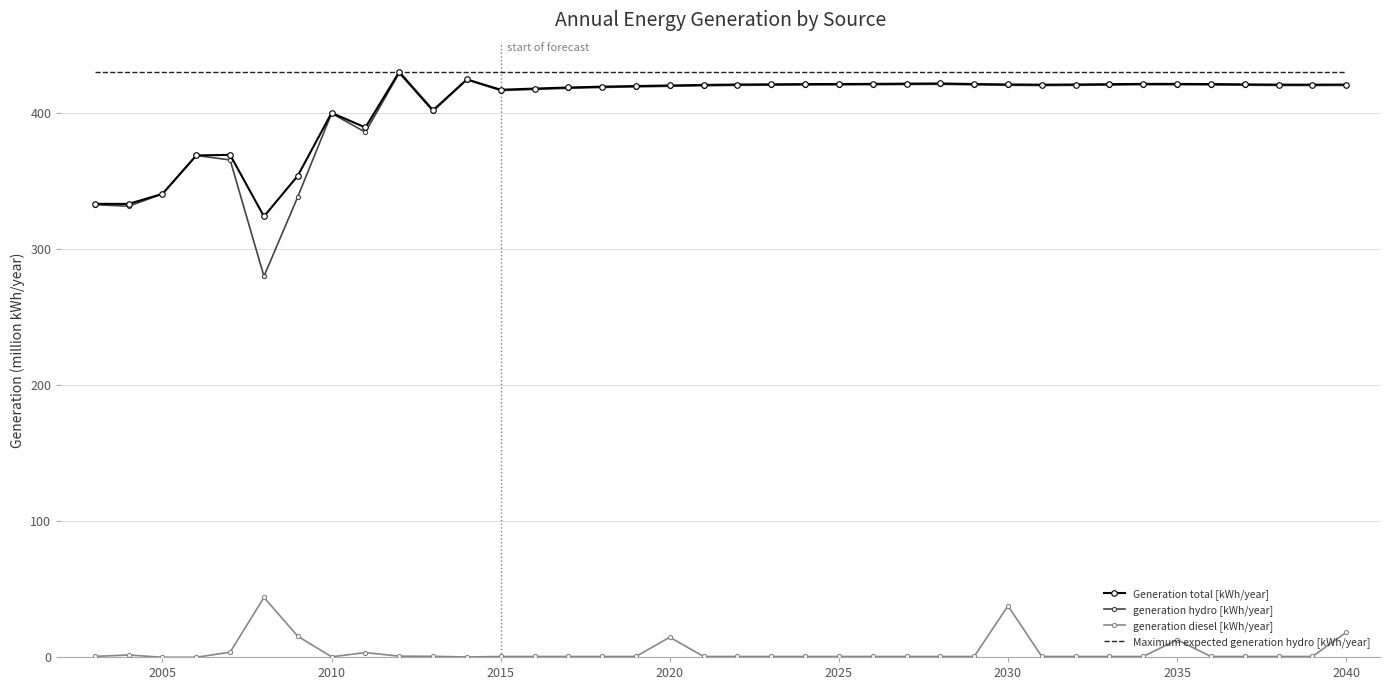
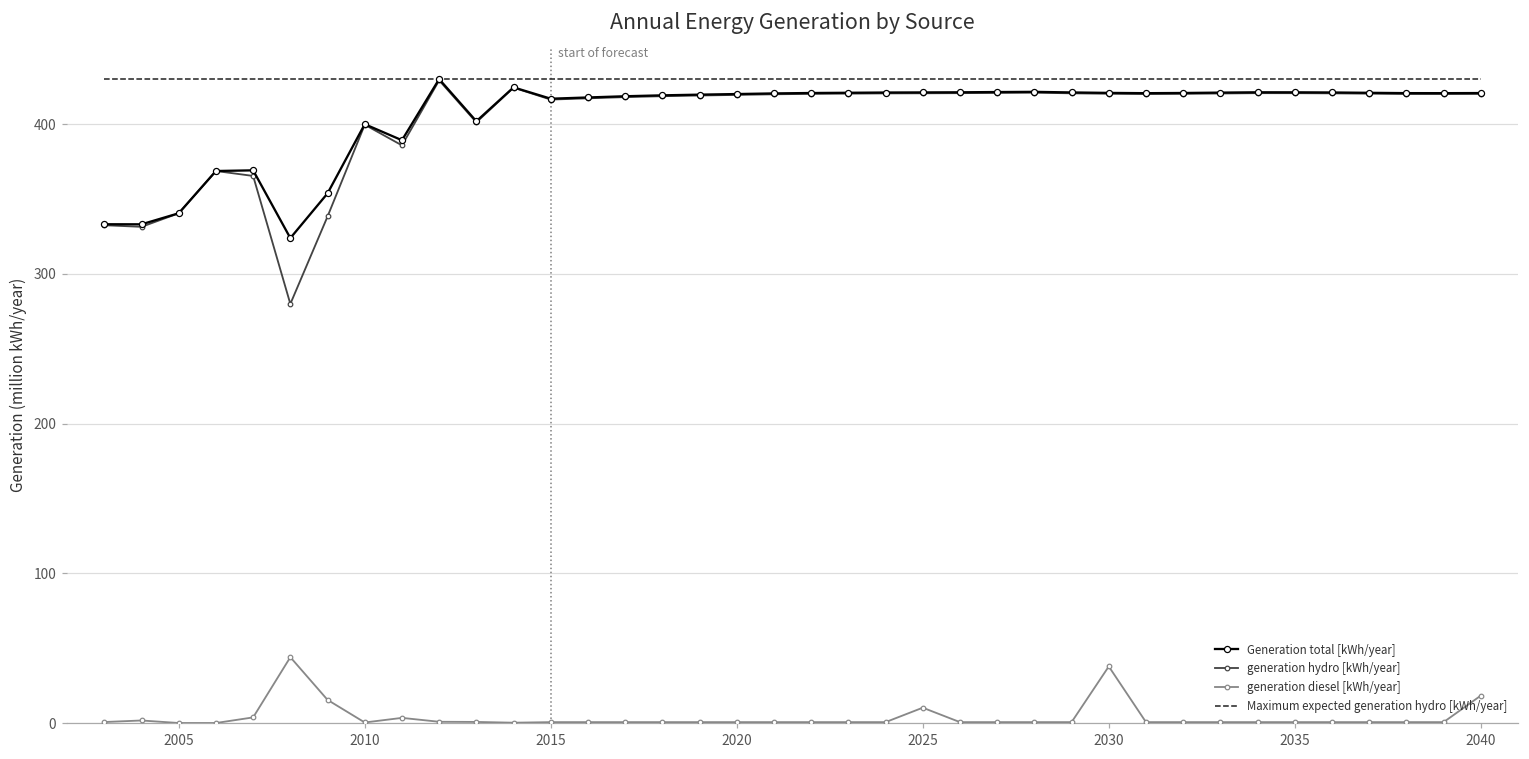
generation diesel [kWh/year], 2020: 15 -> 1
generation diesel [kWh/year], 2025: 1 -> 10
generation diesel [kWh/year], 2035: 13 -> 1
